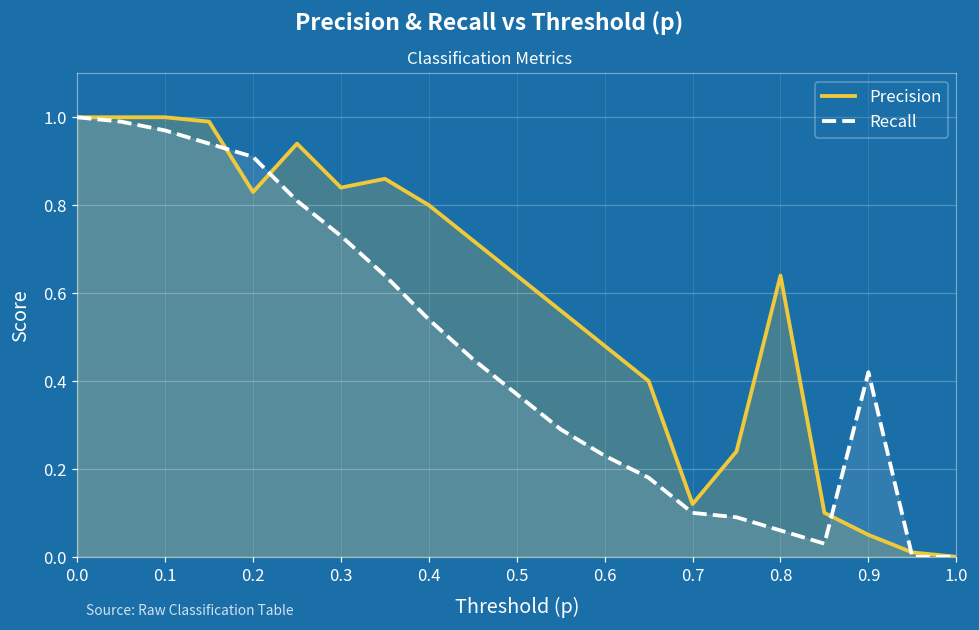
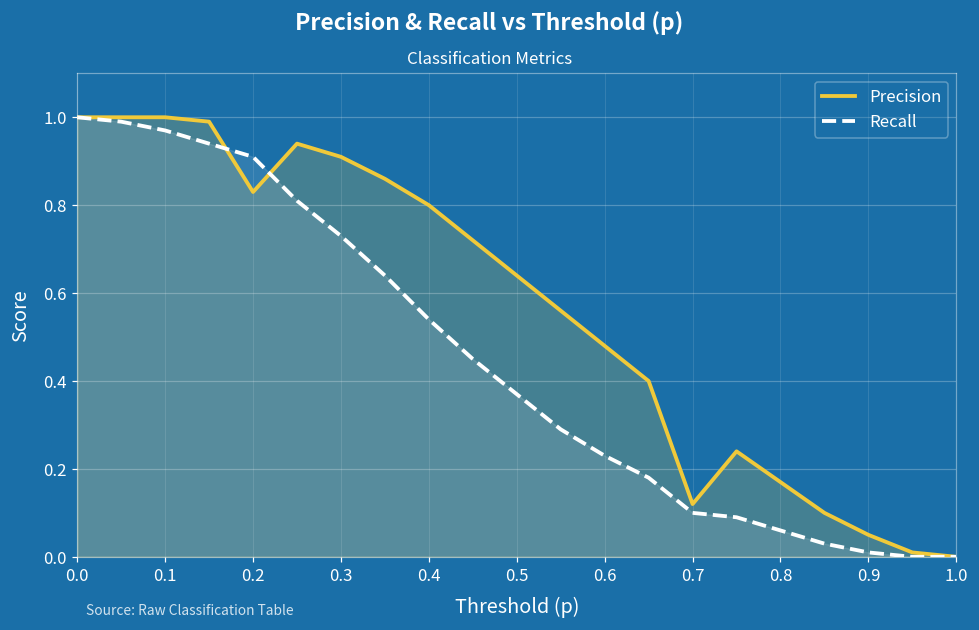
Precision, 0.3: 0.84 -> 0.91
Precision, 0.8: 0.64 -> 0.17
Recall, 0.9: 0.42 -> 0.01
